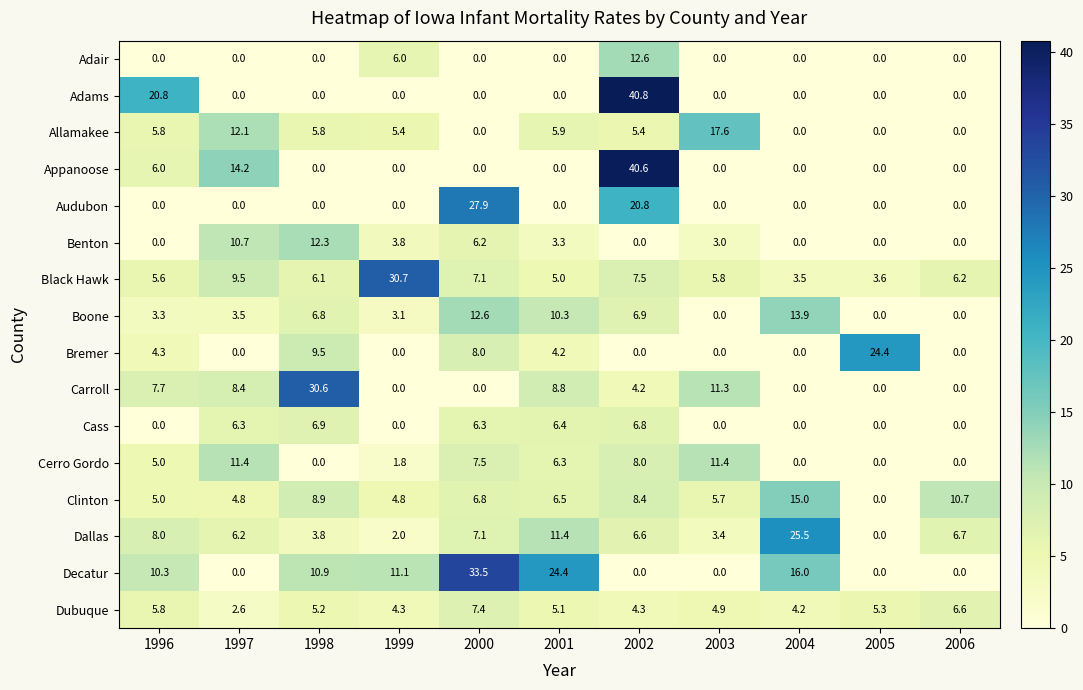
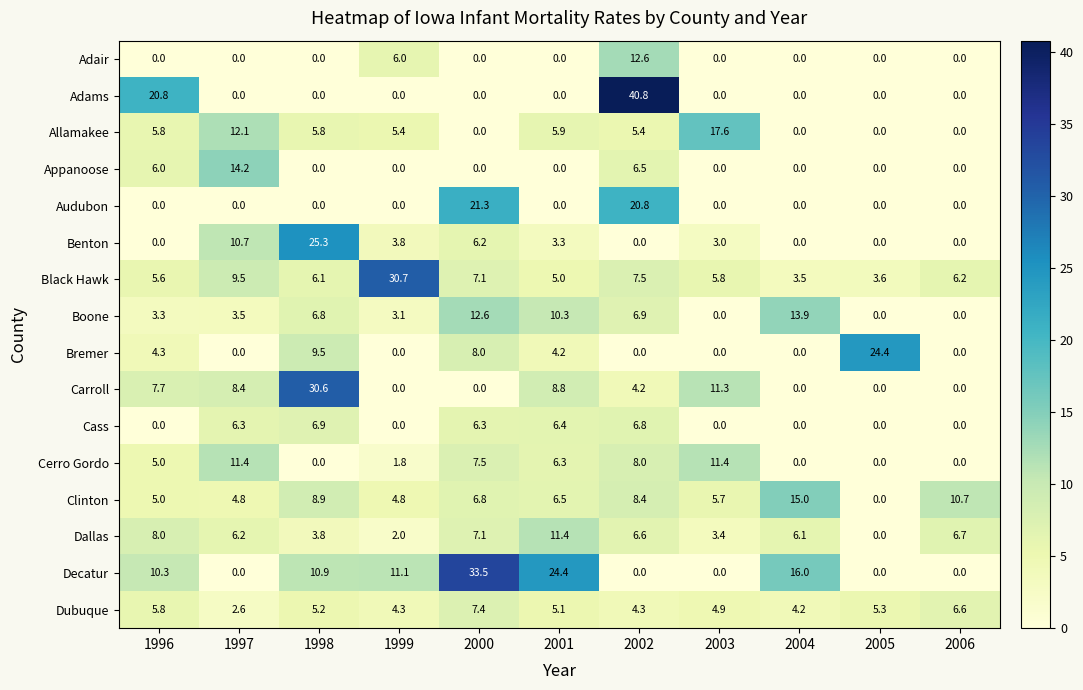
Appanoose, 2002: 40.6 -> 6.5
Audubon, 2000: 27.9 -> 21.3
Benton, 1998: 12.3 -> 25.3
Dallas, 2004: 25.5 -> 6.1
